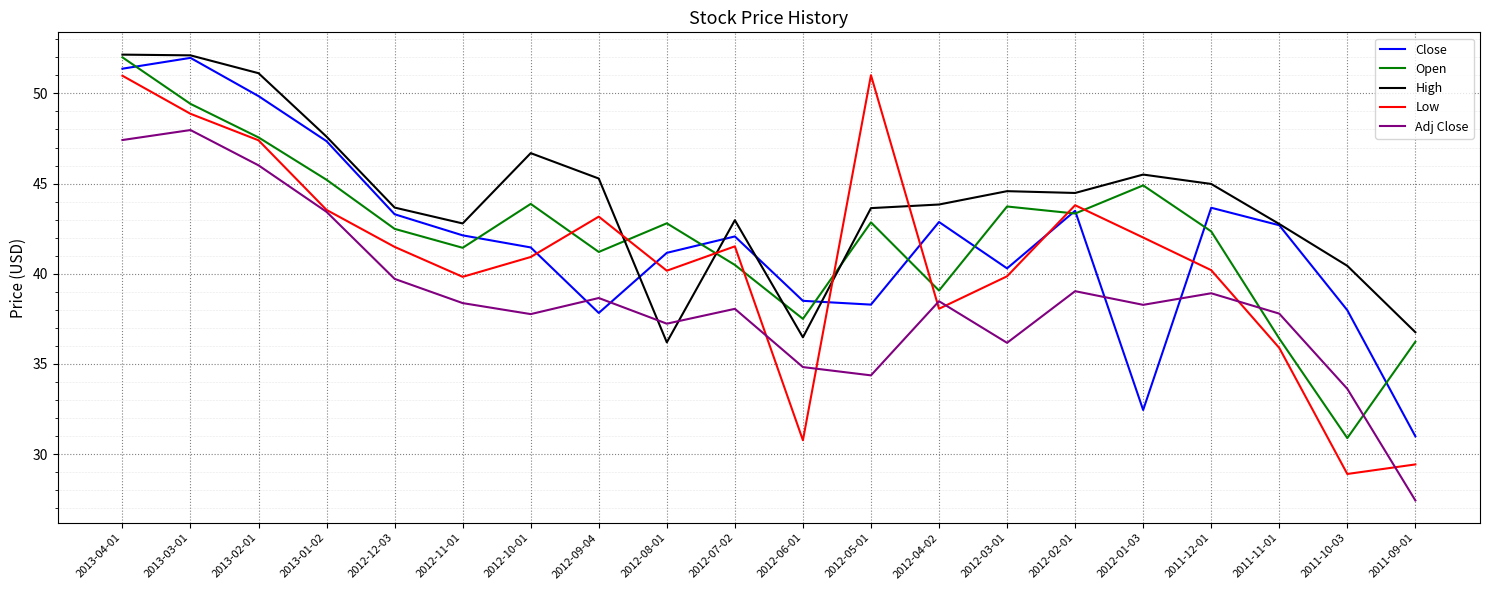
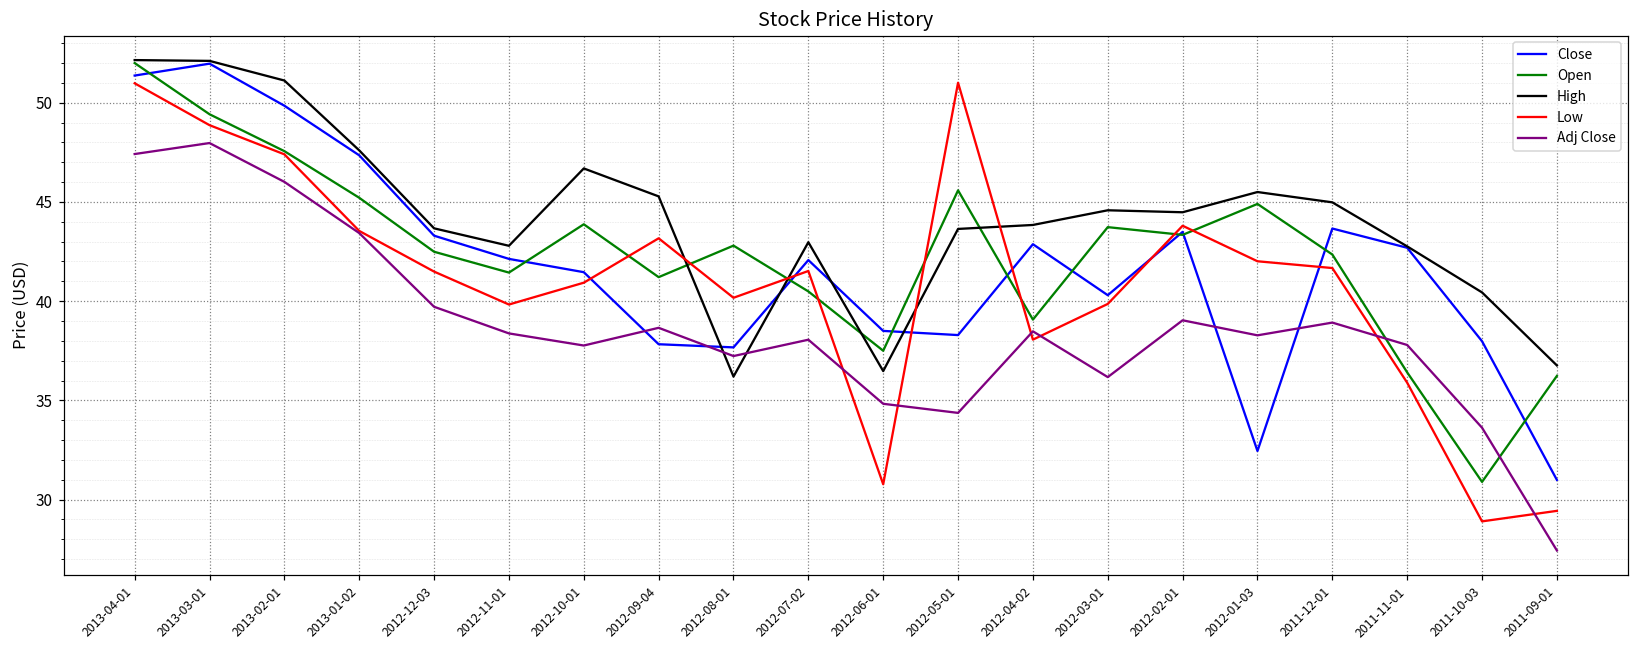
Close, 2012-08-01: 41.2 -> 37.7
Open, 2012-05-01: 42.8 -> 45.6
Low, 2011-12-01: 40.2 -> 41.7
